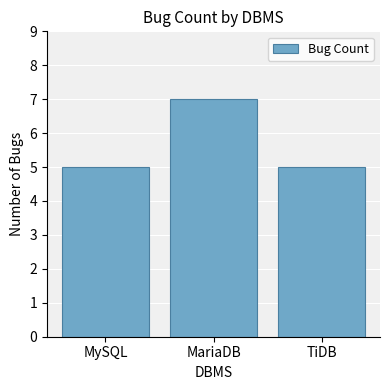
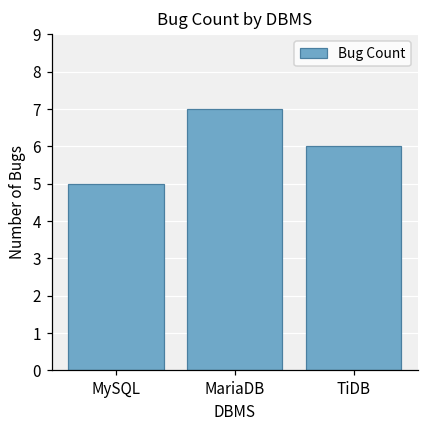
TiDB: 5 -> 6
